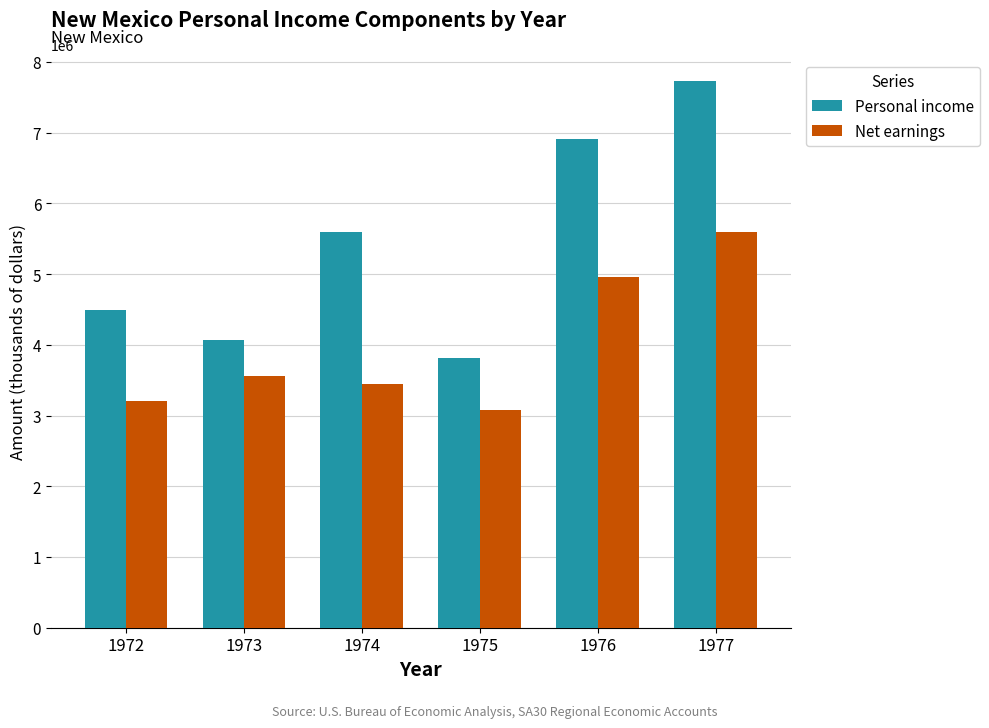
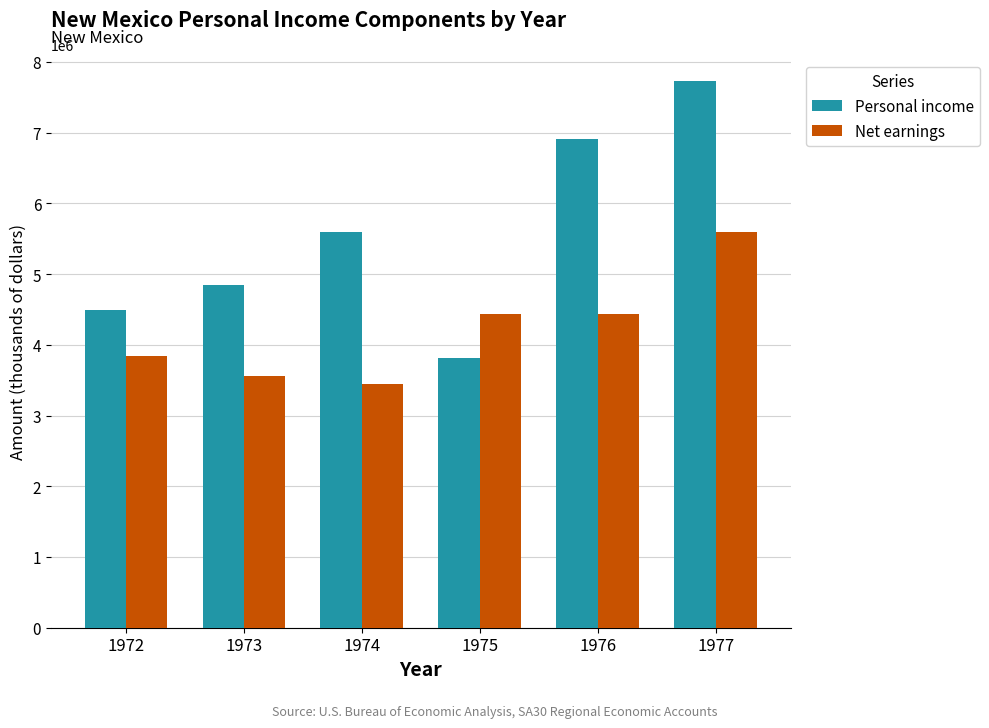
Net earnings, 1972: 3200000 -> 3800000
Personal income, 1973: 4100000 -> 4800000
Net earnings, 1975: 3100000 -> 4400000
Net earnings, 1976: 5000000 -> 4400000
